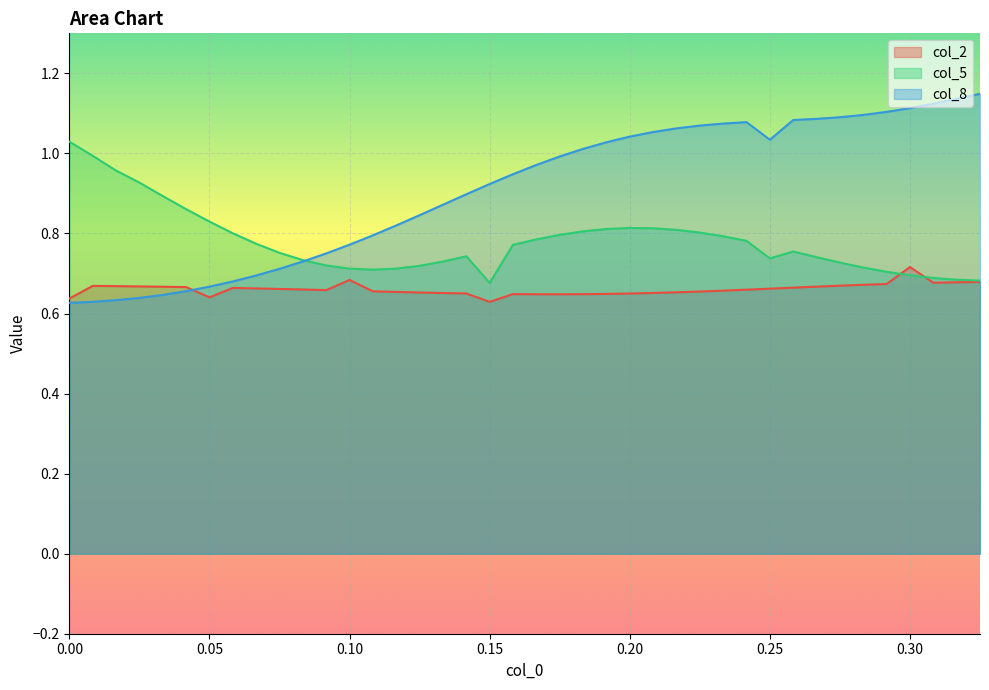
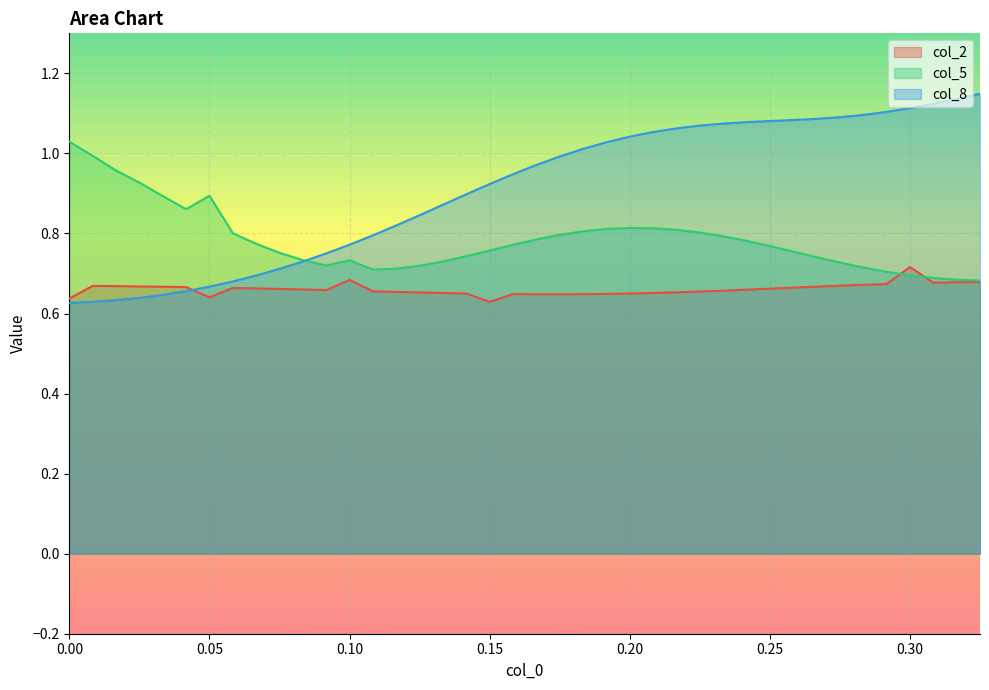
col_5, 0.05: 0.83 -> 0.89
col_5, 0.10: 0.71 -> 0.73
col_5, 0.15: 0.68 -> 0.76
col_5, 0.25: 0.74 -> 0.77
col_8, 0.25: 1.03 -> 1.08
